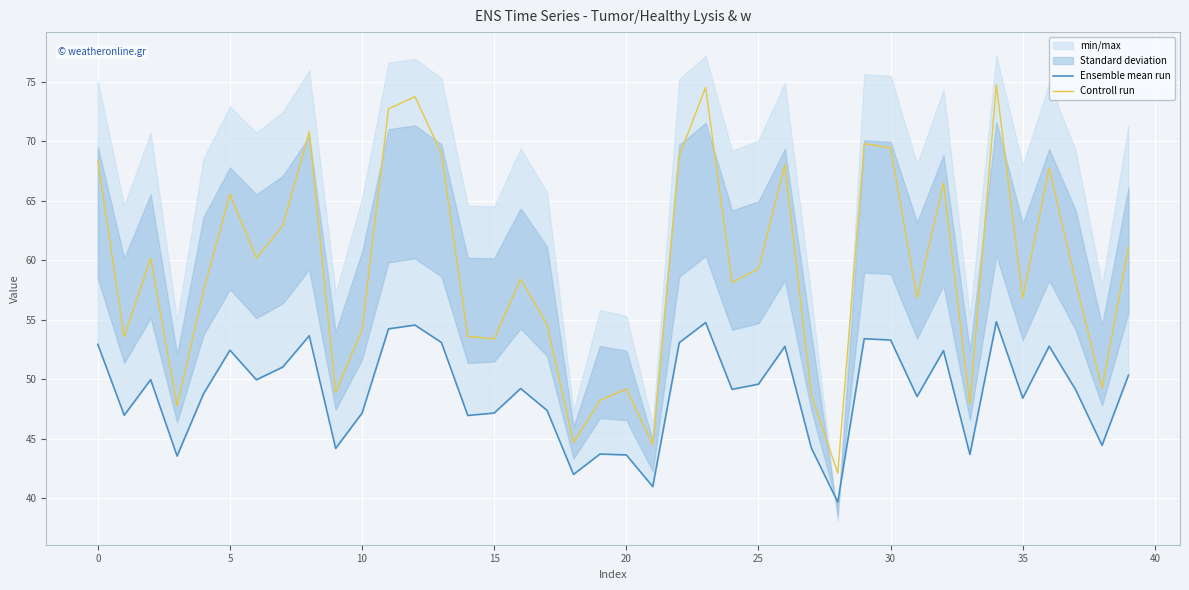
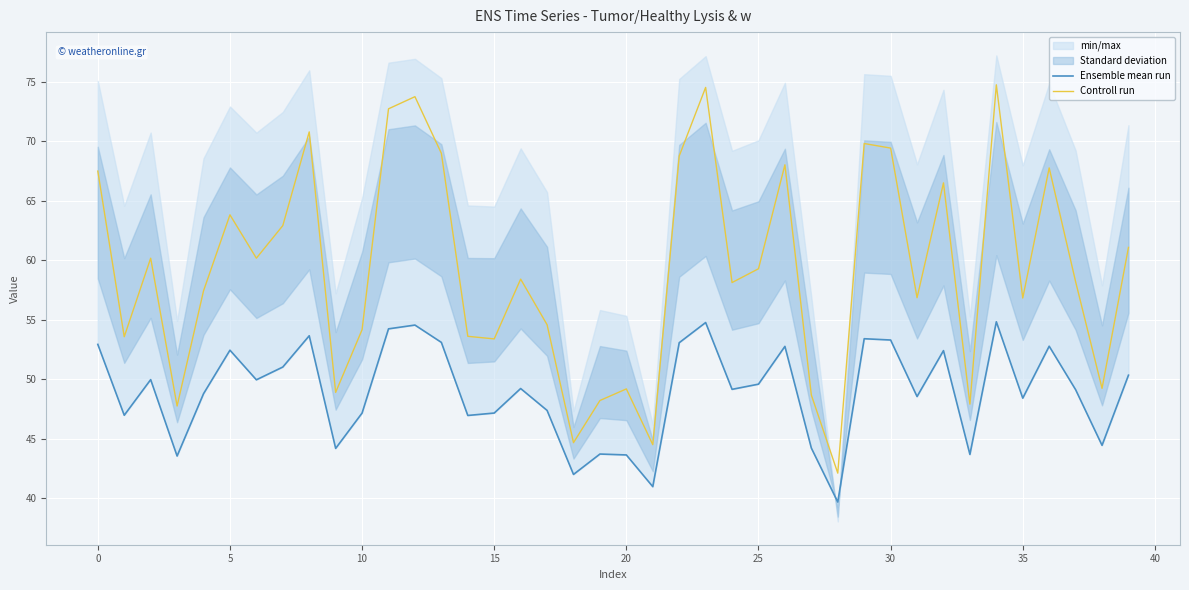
Controll run, 0: 68.4 -> 67.5
Controll run, 5: 65.5 -> 63.8
